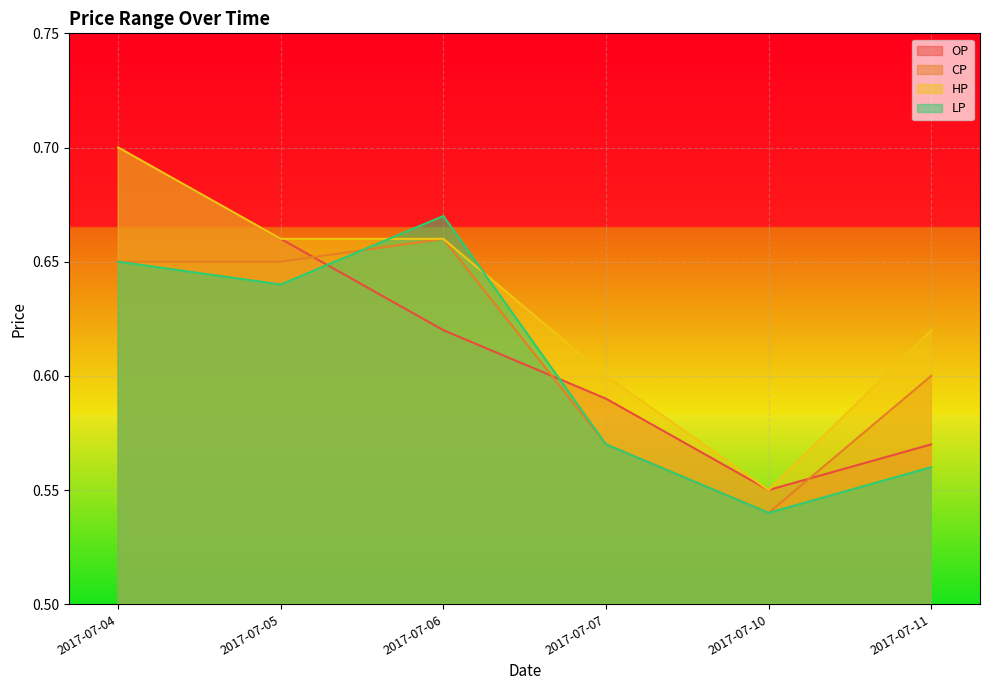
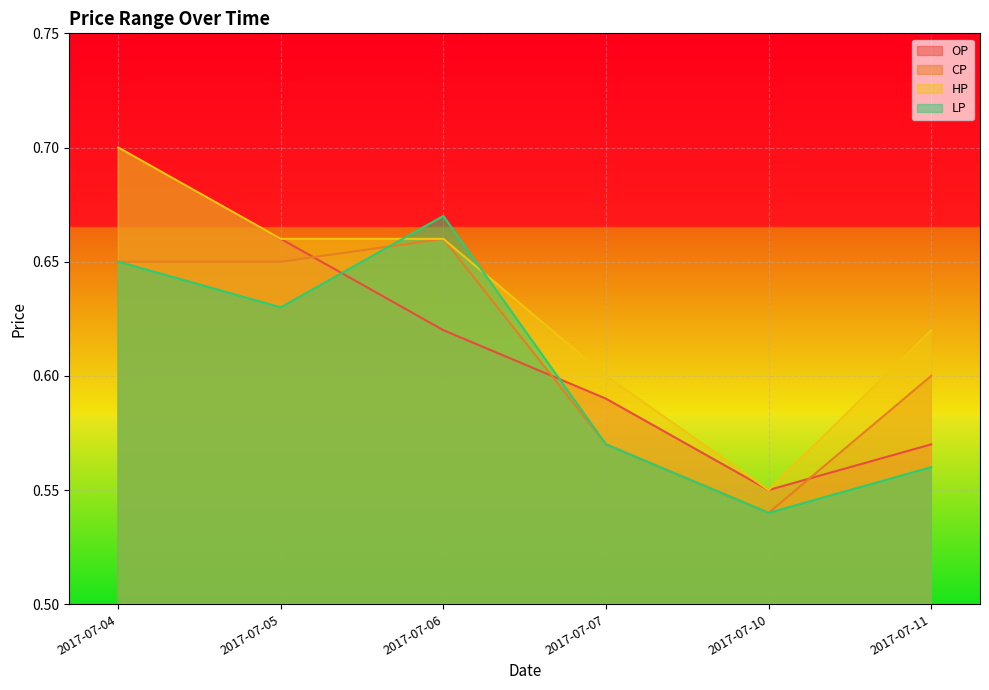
LP, 2017-07-05: 0.64 -> 0.63
